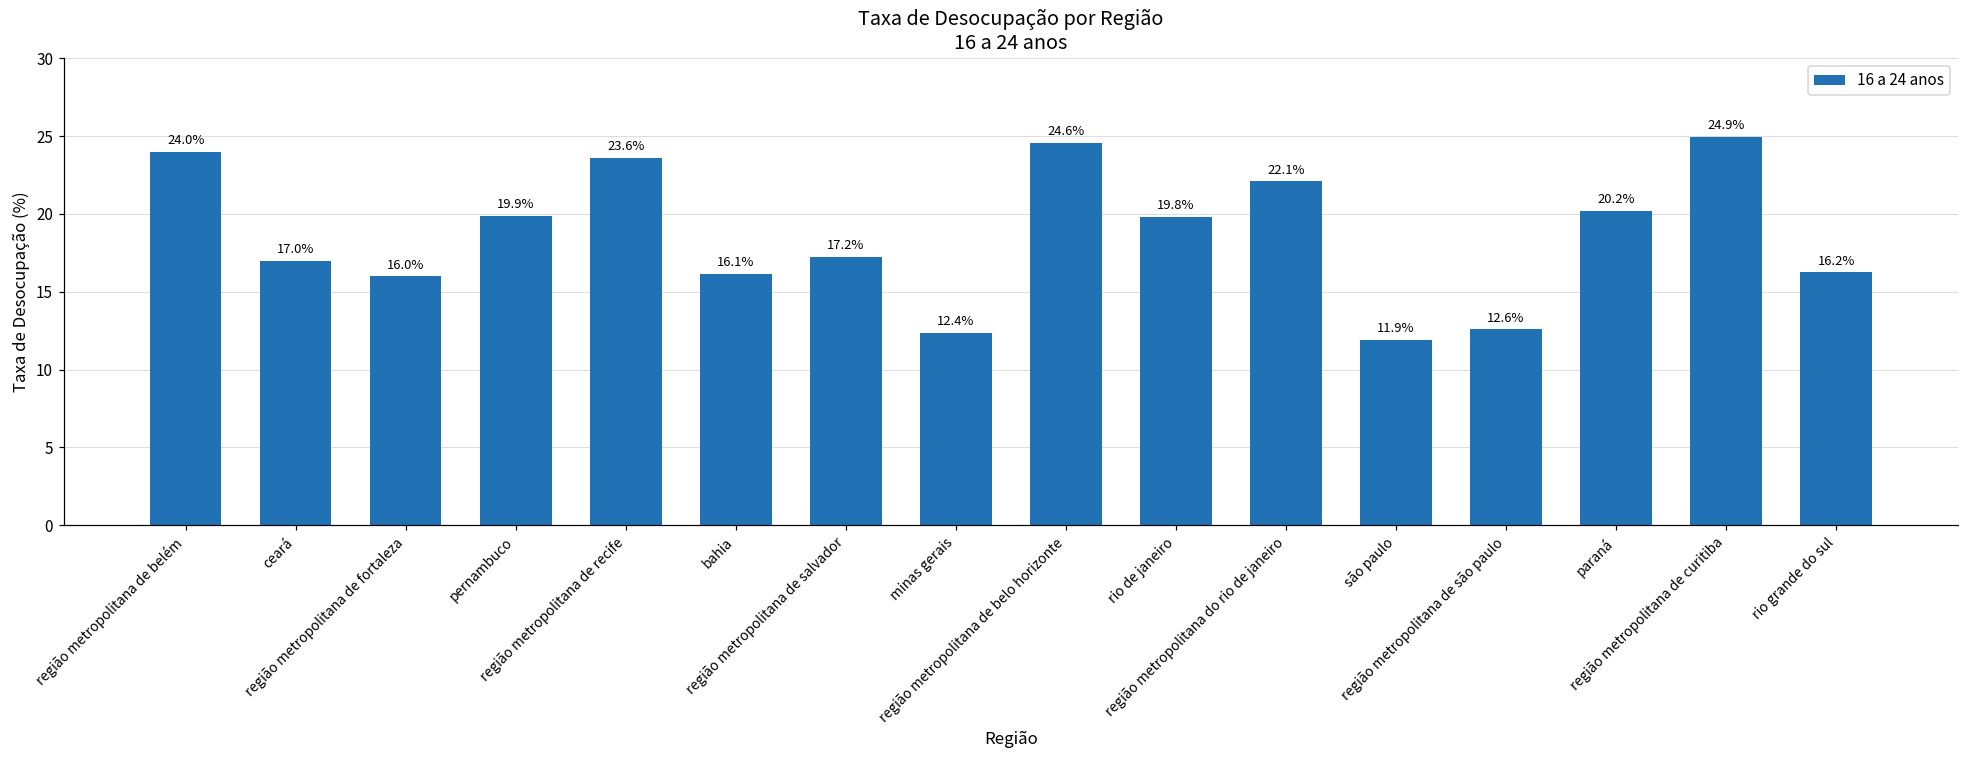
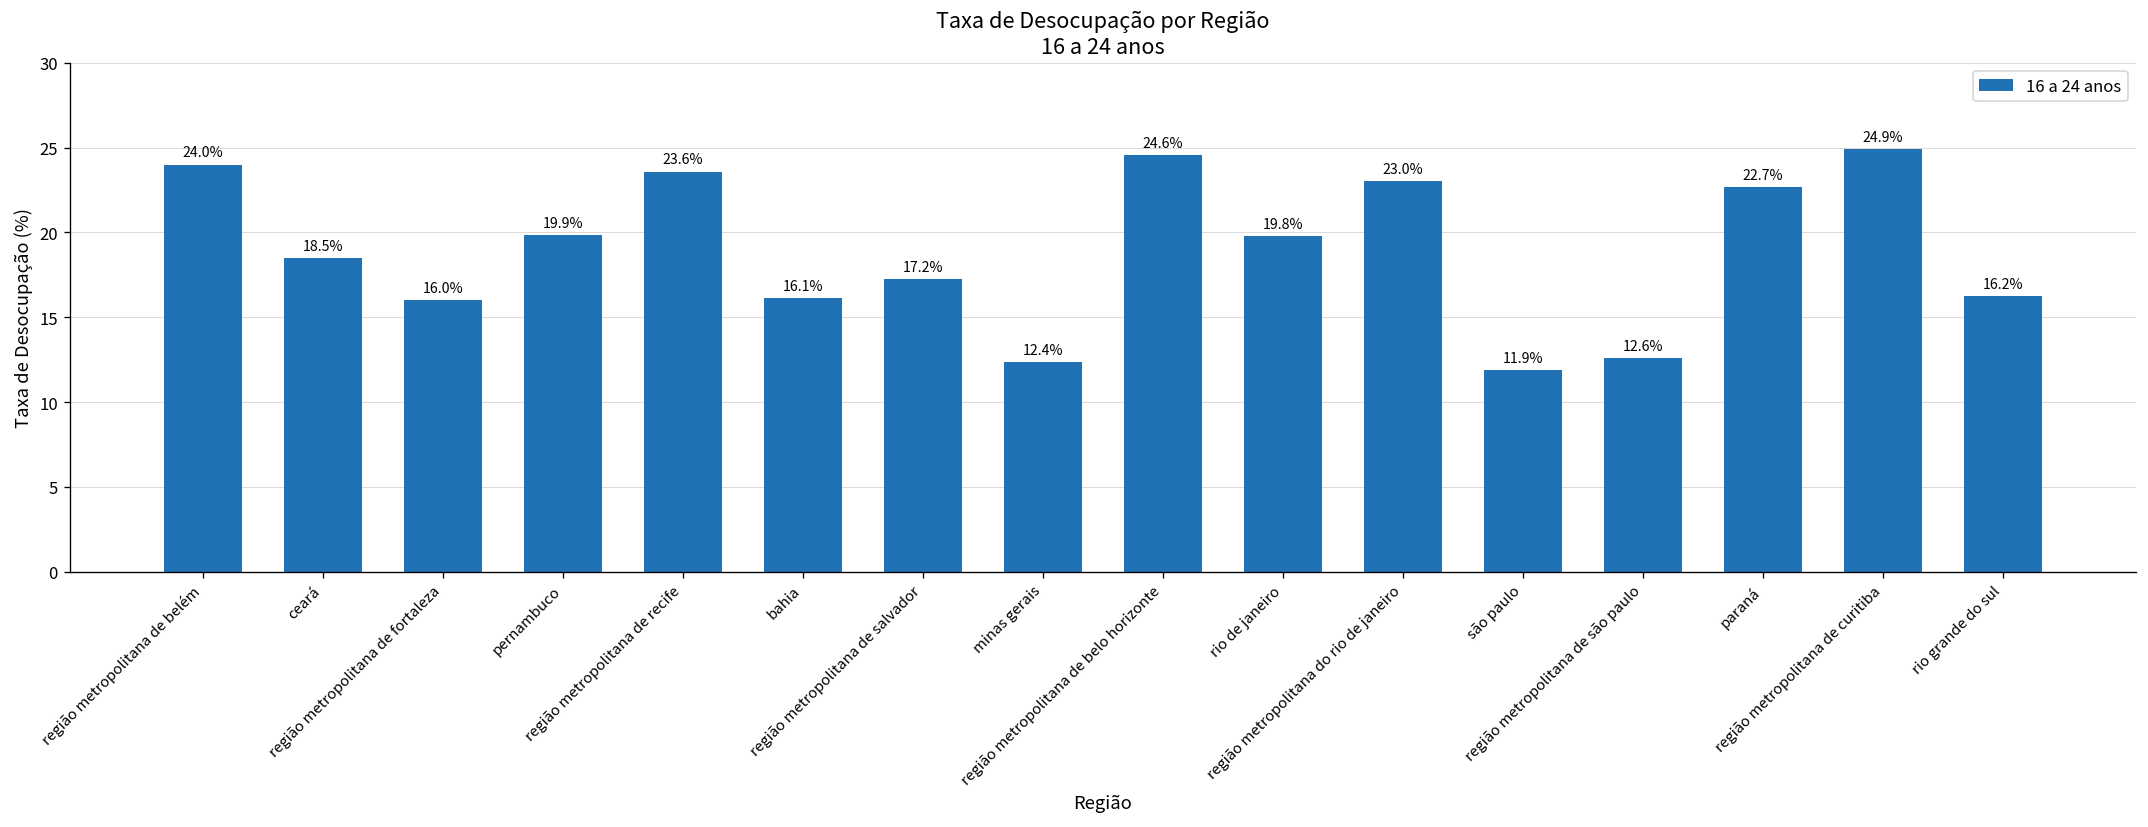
ceará: 17.0% -> 18.5%
região metropolitana do rio de janeiro: 22.1% -> 23.0%
paraná: 20.2% -> 22.7%
